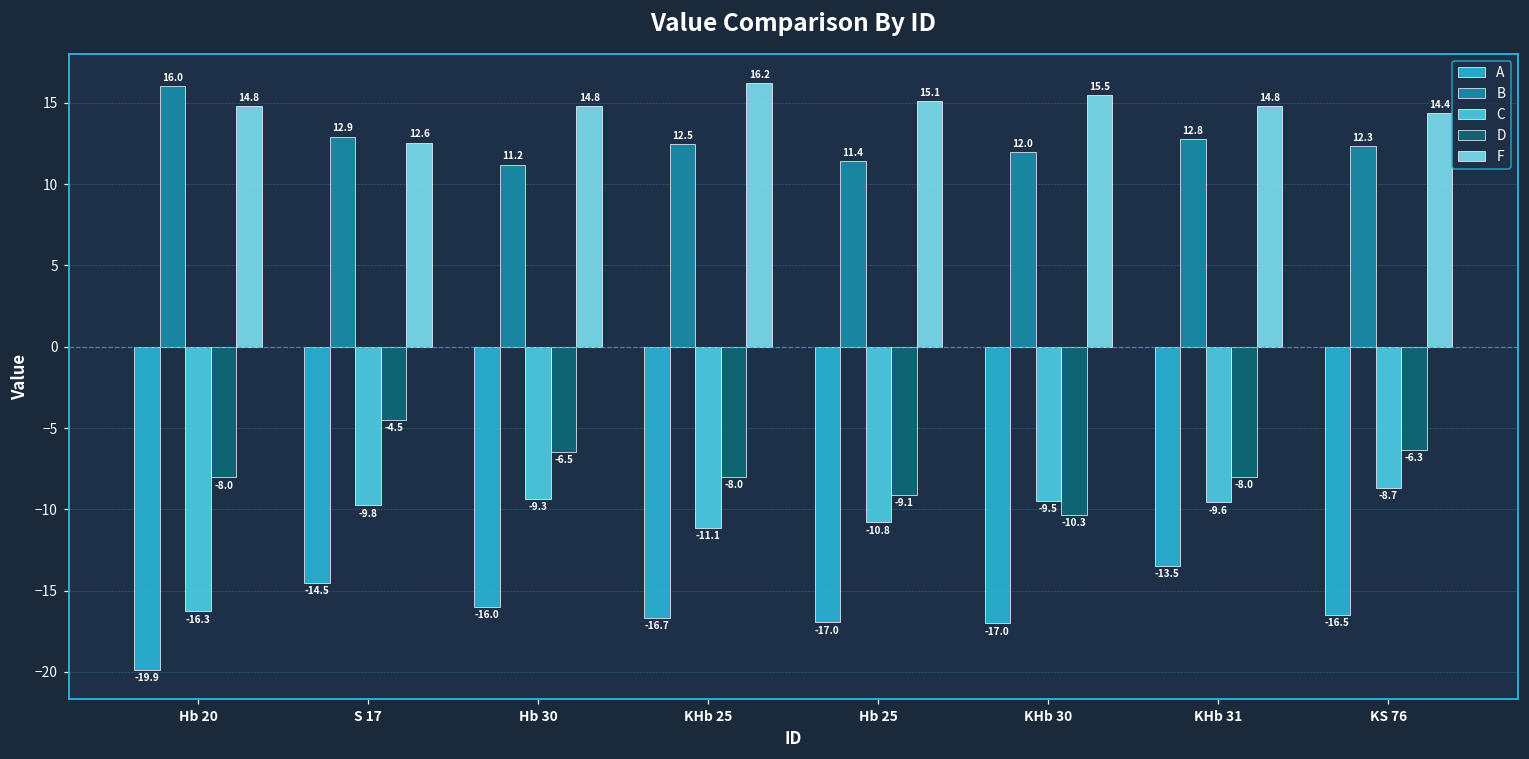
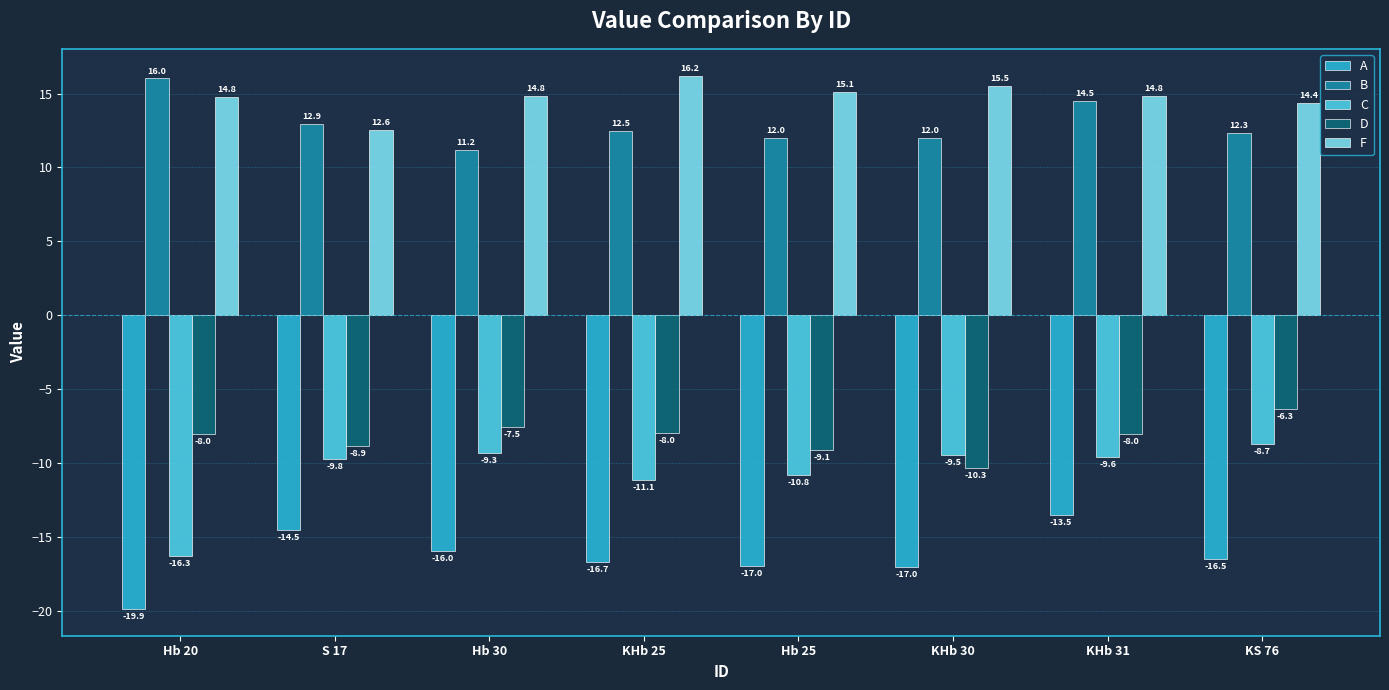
D, S 17: -4.5 -> -8.9
D, Hb 30: -6.5 -> -7.5
B, Hb 25: 11.4 -> 12.0
B, KHb 31: 12.8 -> 14.5
